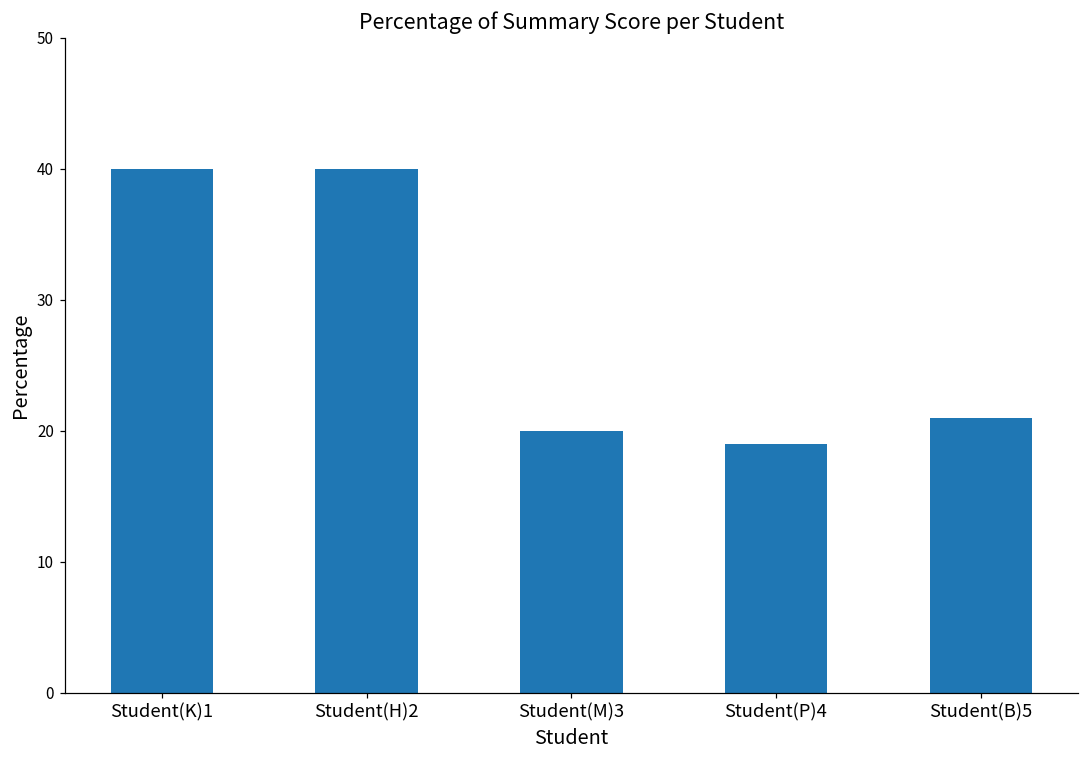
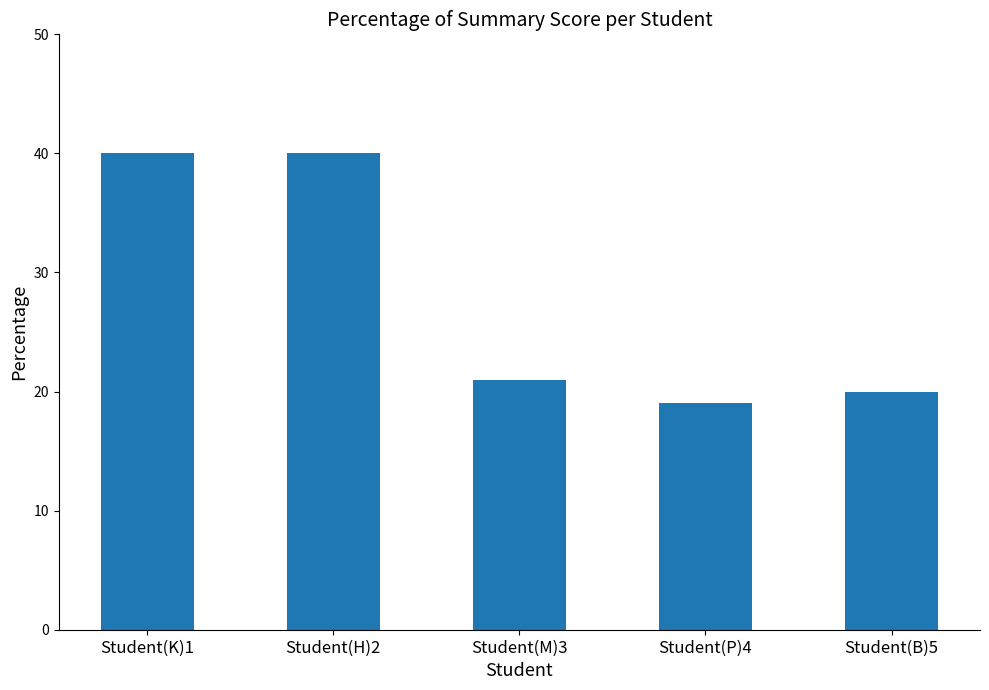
Student(M)3: 20 -> 21
Student(B)5: 21 -> 20
